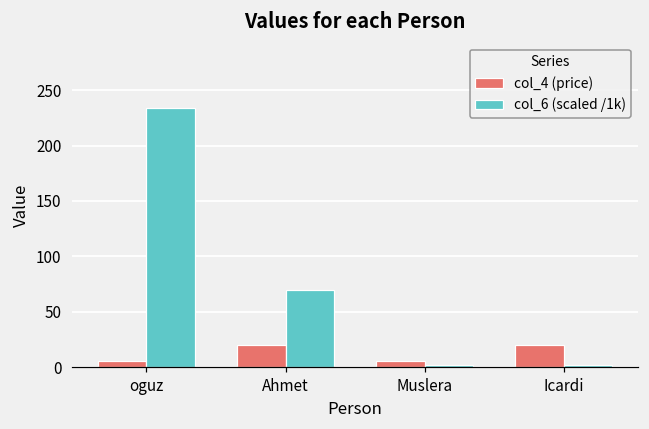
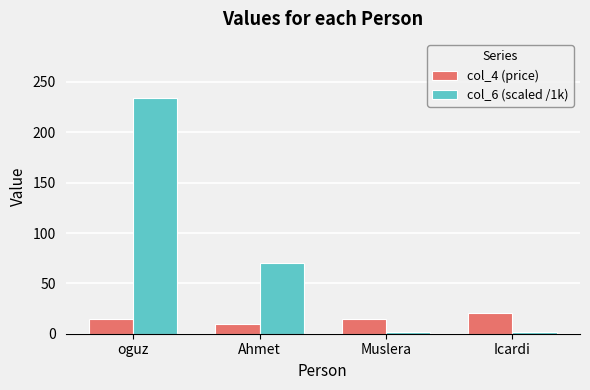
col_4 (price), oguz: 6 -> 15
col_4 (price), Ahmet: 20 -> 10
col_4 (price), Muslera: 6 -> 14
